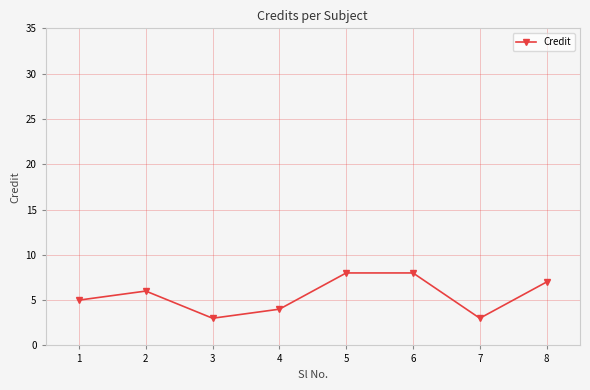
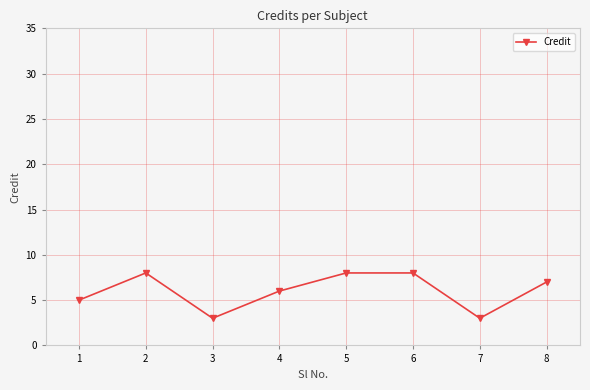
2: 6 -> 8
4: 4 -> 6
